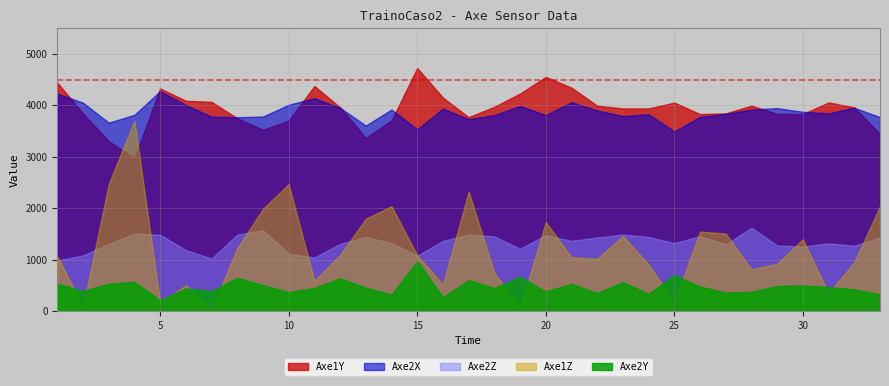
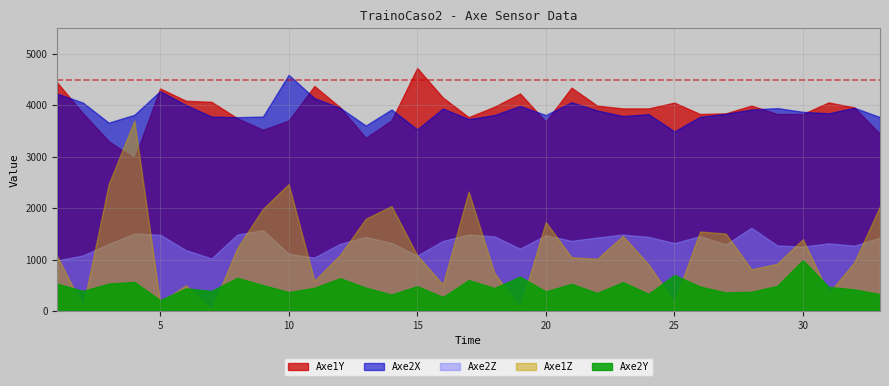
Axe2X, 10: 4000 -> 4600
Axe2Y, 15: 1000 -> 500
Axe1Y, 20: 4600 -> 3700
Axe2Y, 30: 500 -> 1000
